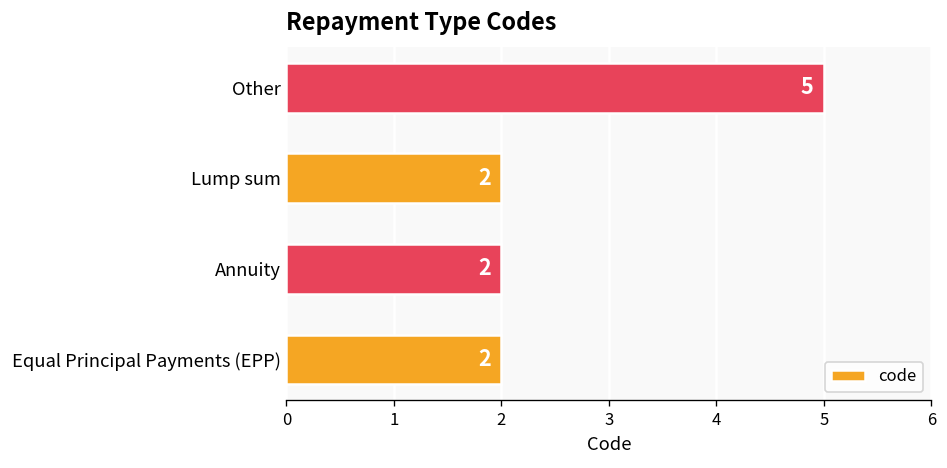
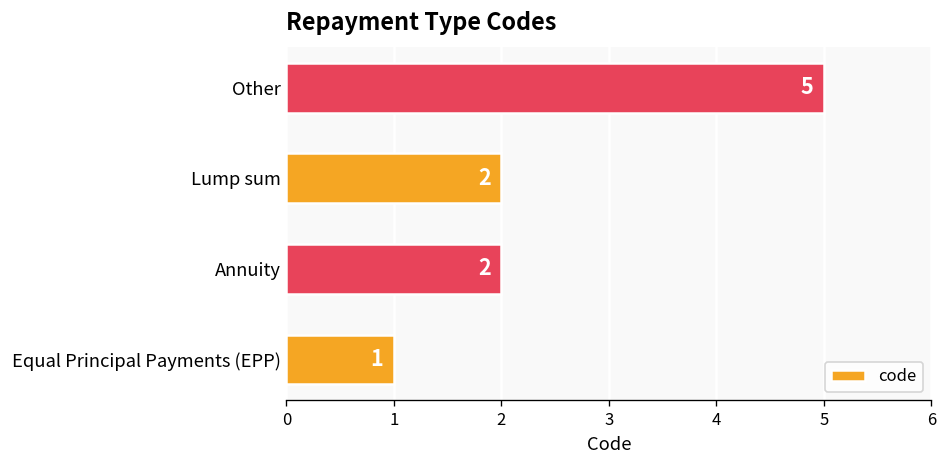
Equal Principal Payments (EPP): 2 -> 1
